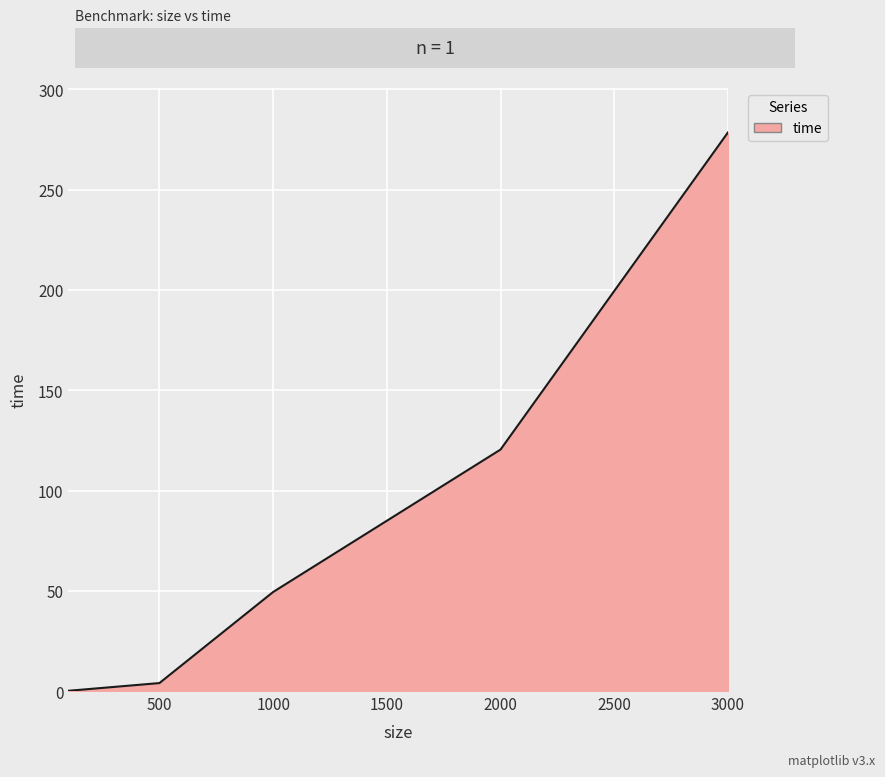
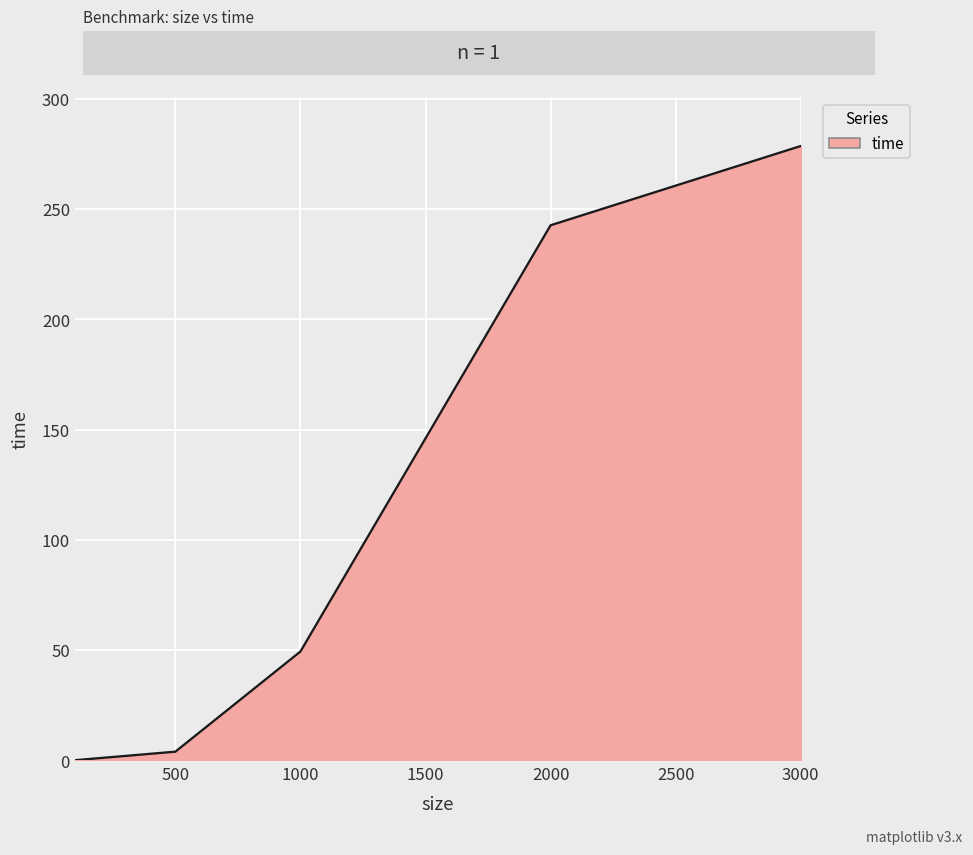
2000: 120 -> 243
